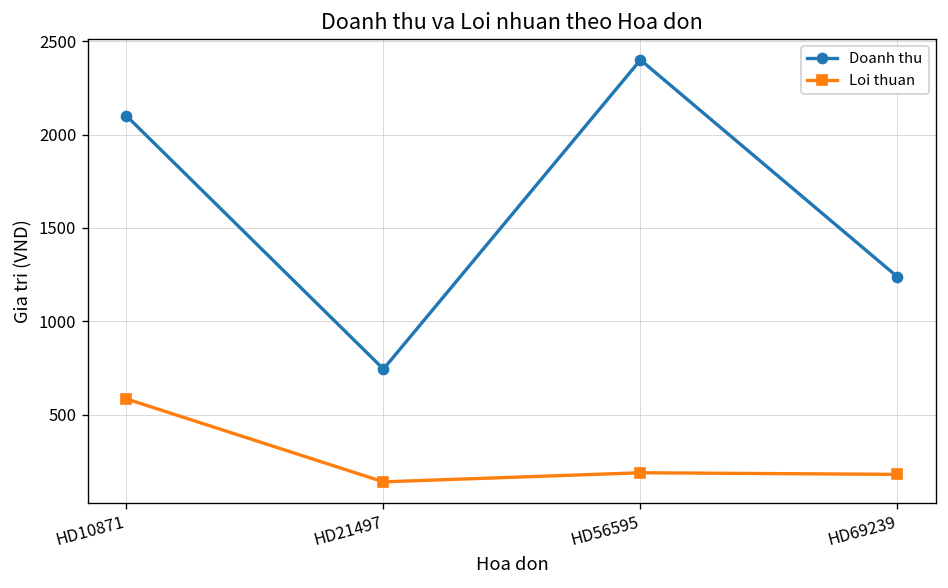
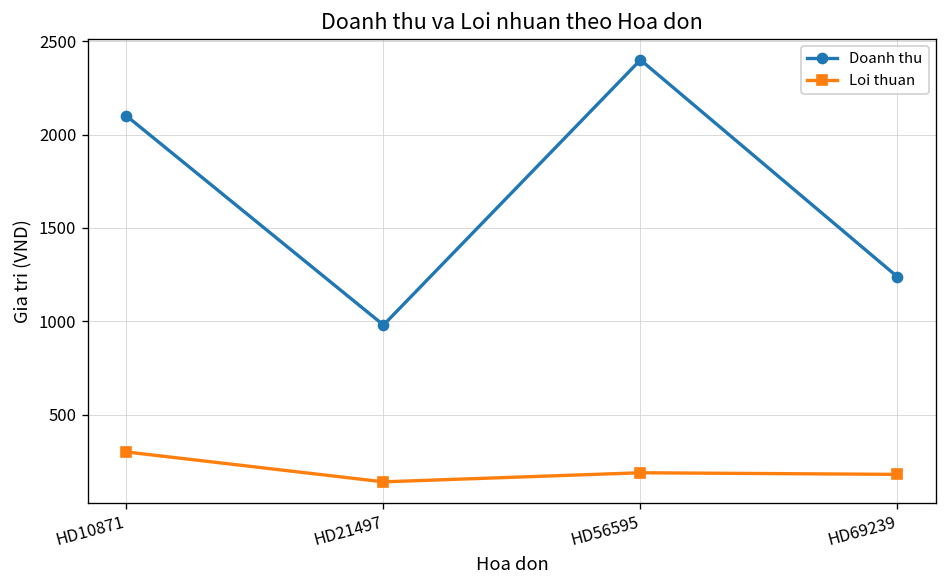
Loi thuan, HD10871: 580 -> 300
Doanh thu, HD21497: 740 -> 980
